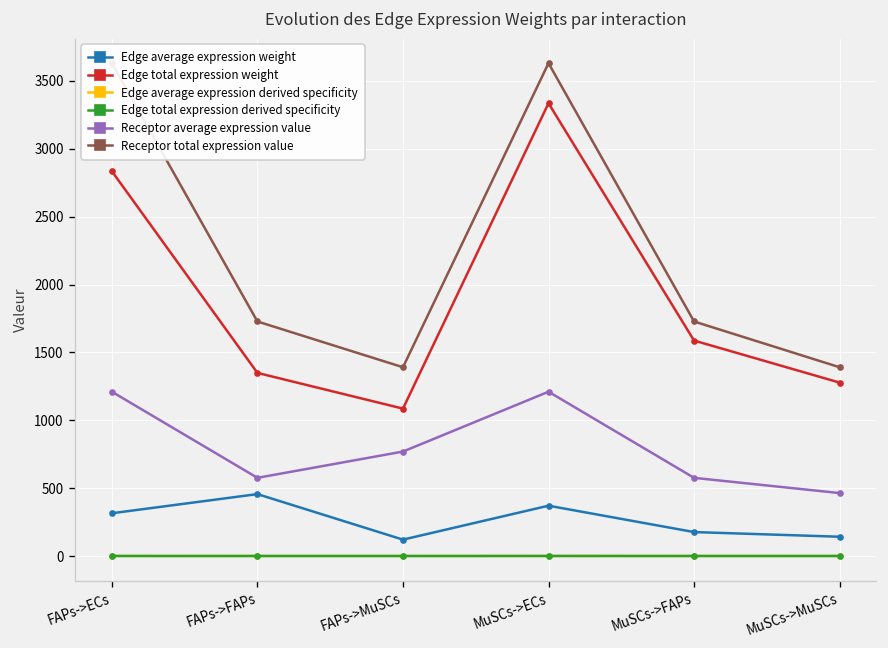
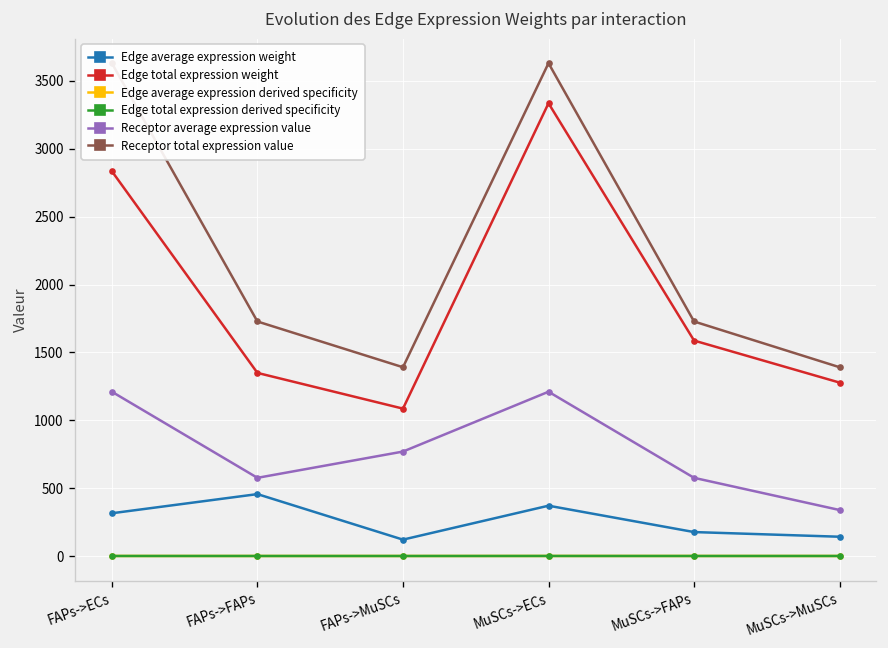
Receptor average expression value, MuSCs->MuSCs: 460 -> 340
